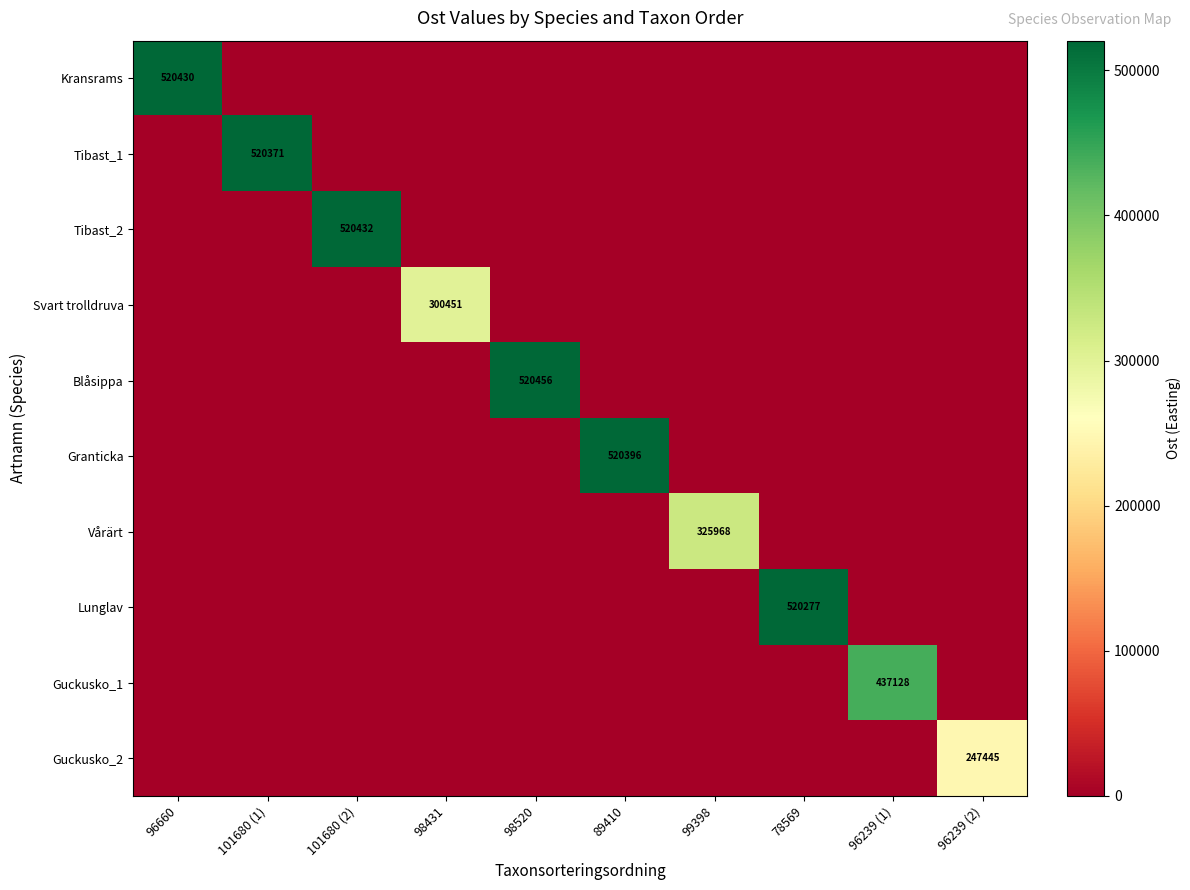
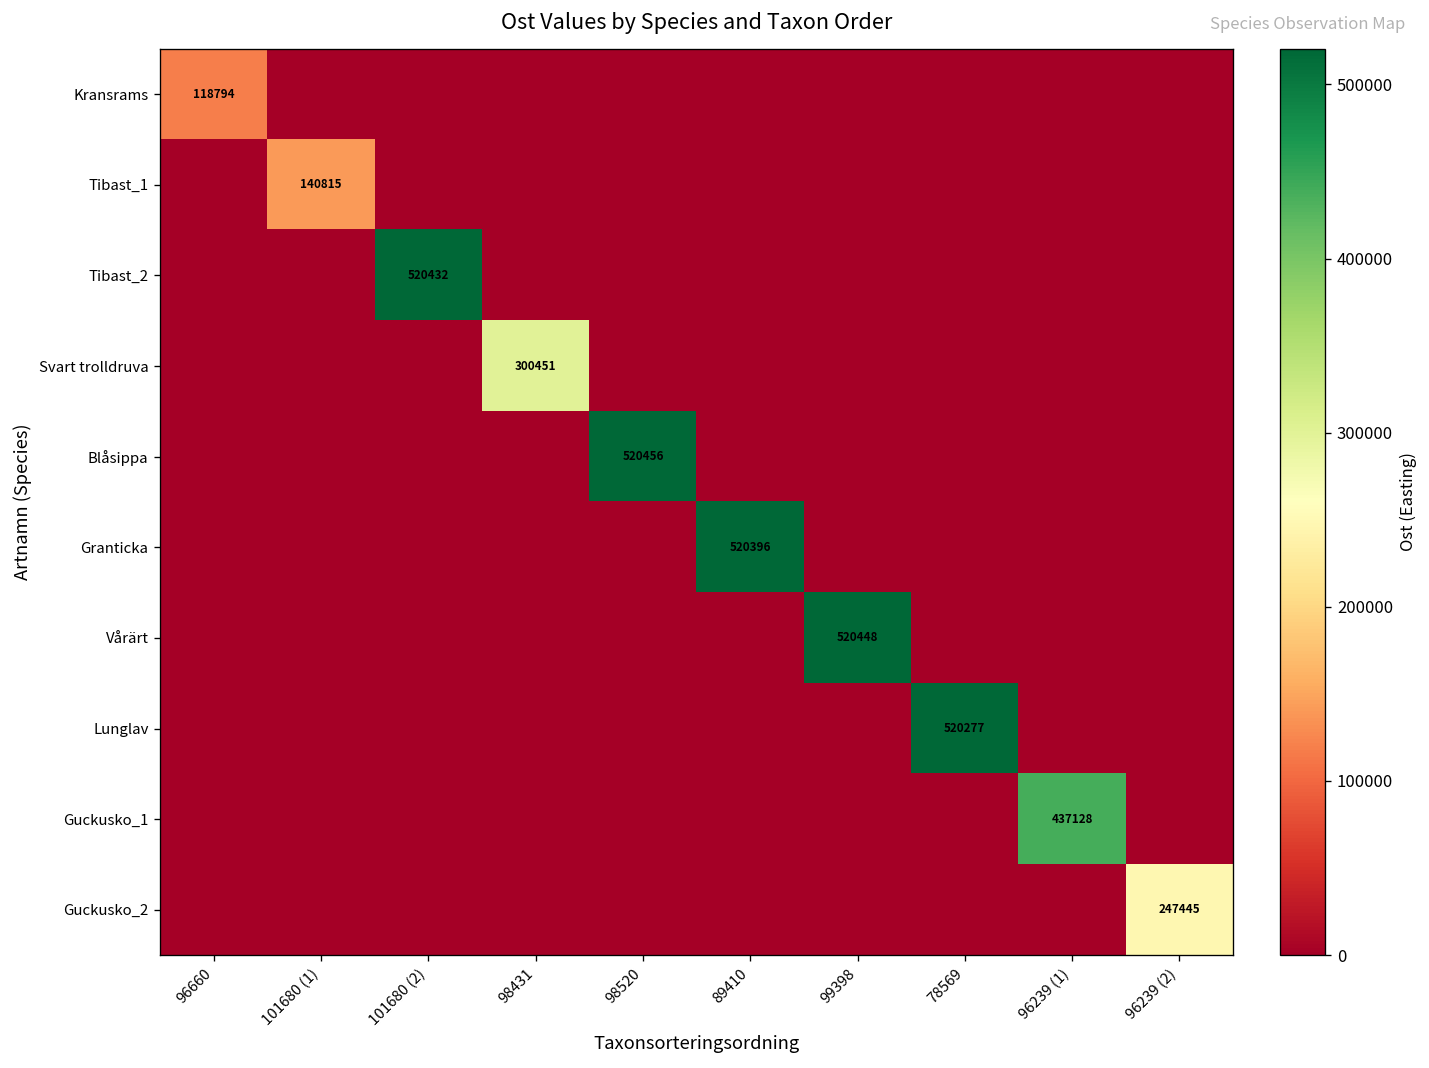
Kransrams, 96660: 520430 -> 118794
Tibast_1, 101680 (1): 520371 -> 140815
Vårärt, 99398: 325968 -> 520448
